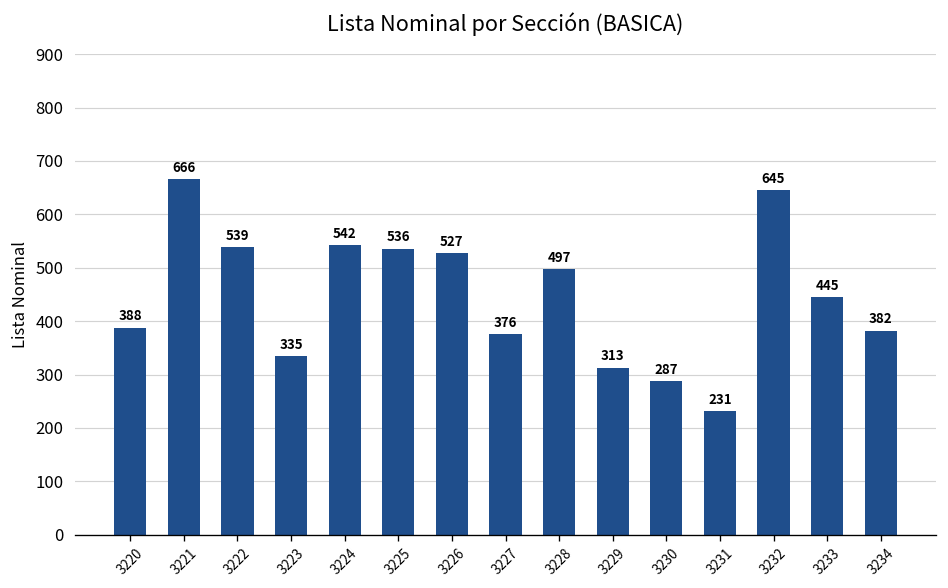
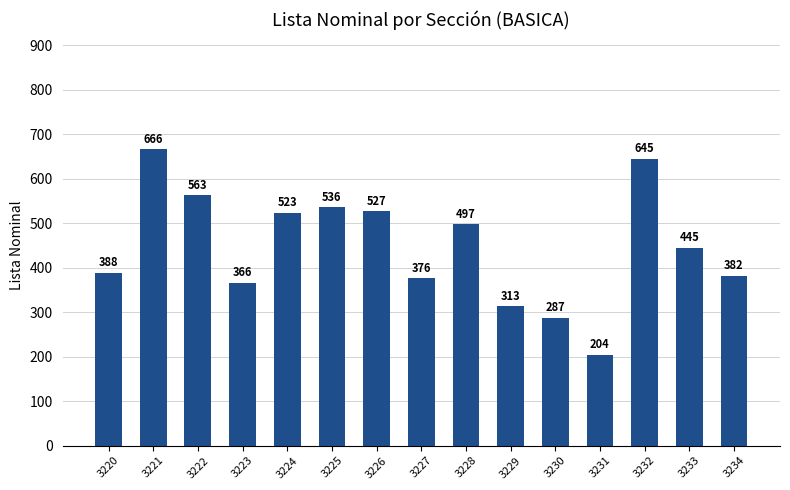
3222: 539 -> 563
3223: 335 -> 366
3224: 542 -> 523
3231: 231 -> 204
